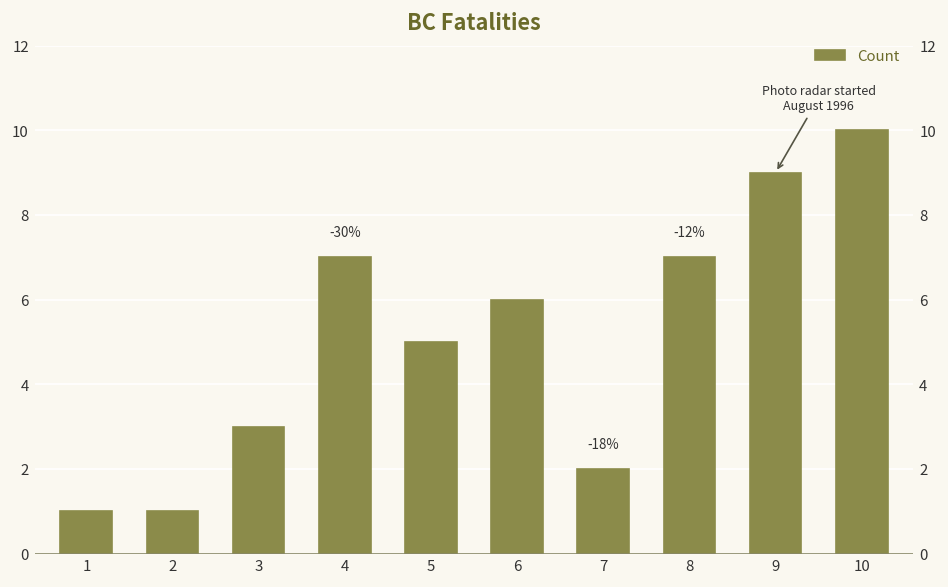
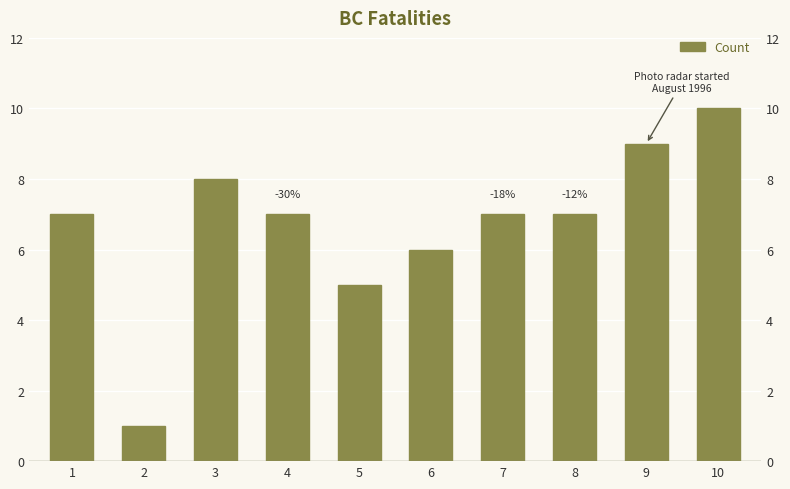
1: 1 -> 7
3: 3 -> 8
7: 2 -> 7
